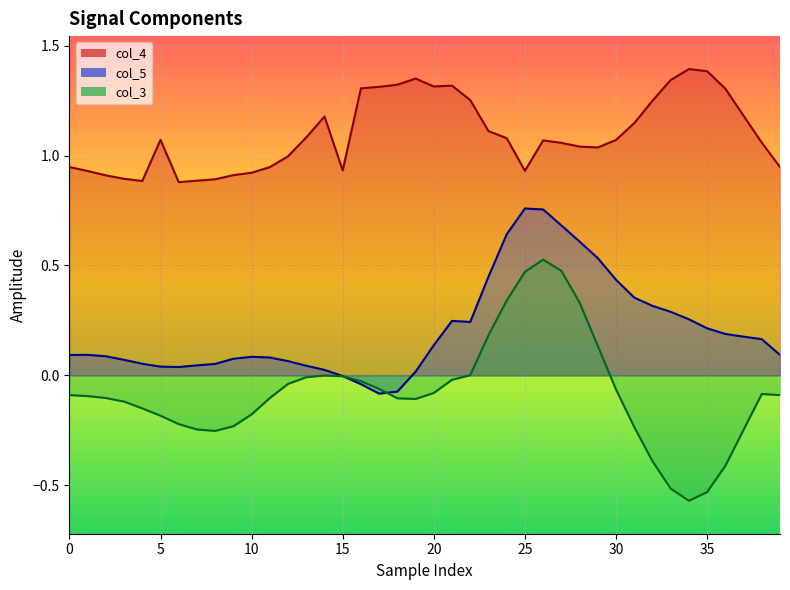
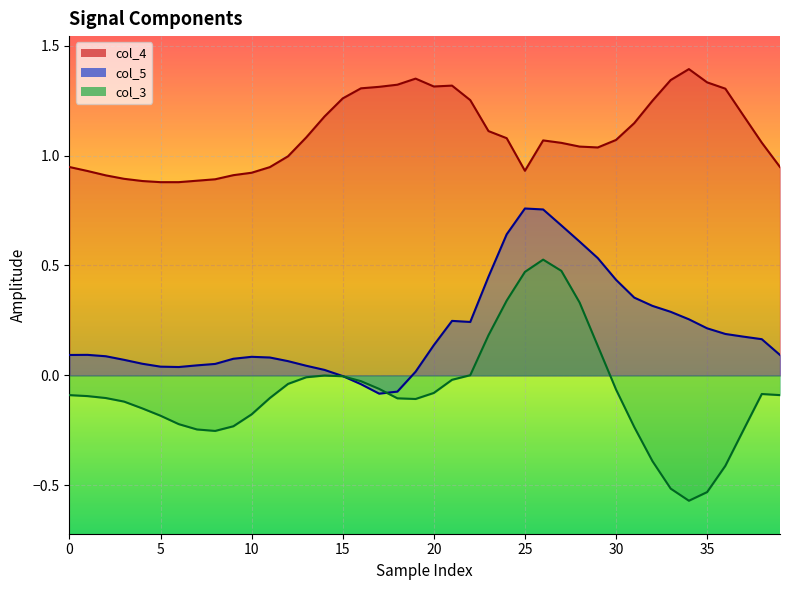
col_4, 5: 1.07 -> 0.88
col_4, 15: 0.93 -> 1.26
col_4, 35: 1.38 -> 1.33
